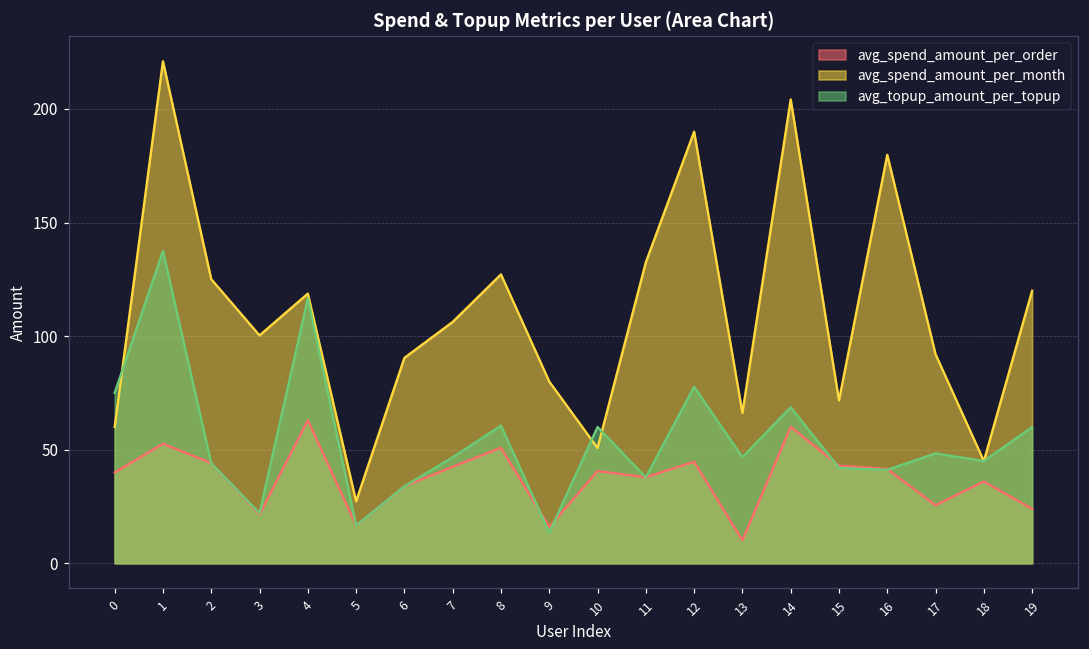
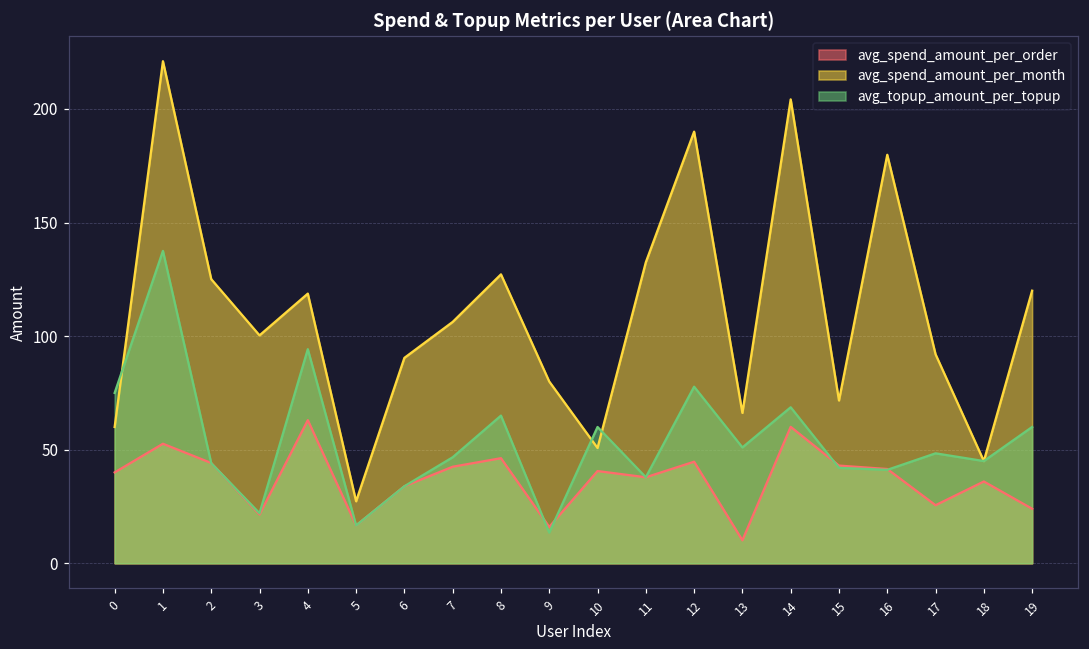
avg_topup_amount_per_topup, 4: 117 -> 94
avg_spend_amount_per_order, 8: 51 -> 46
avg_topup_amount_per_topup, 8: 61 -> 65
avg_topup_amount_per_topup, 13: 47 -> 51
